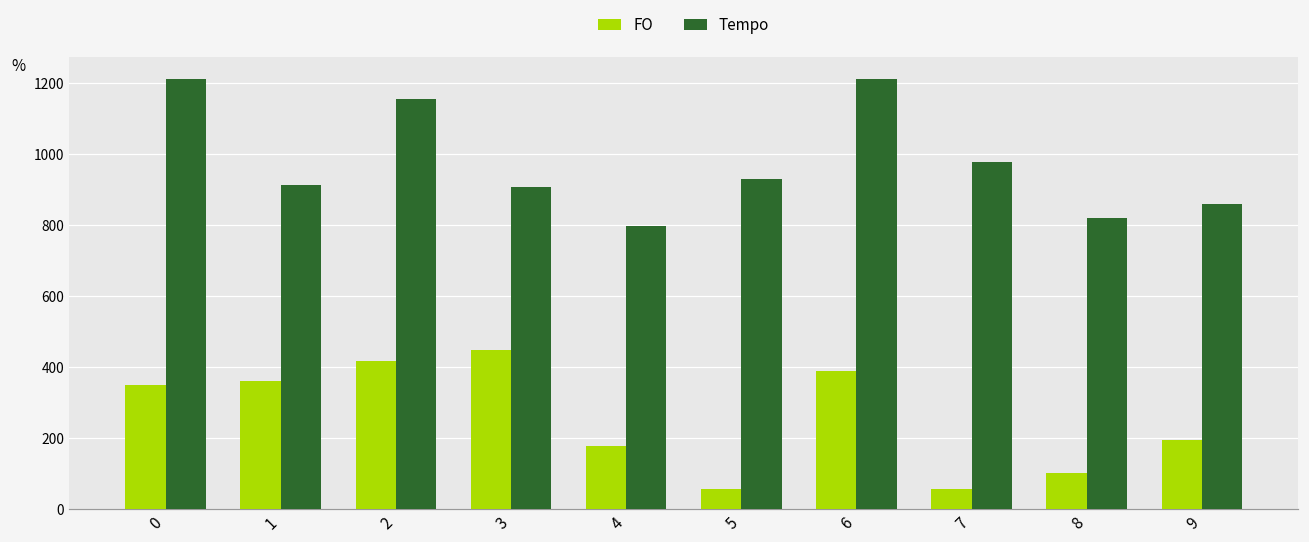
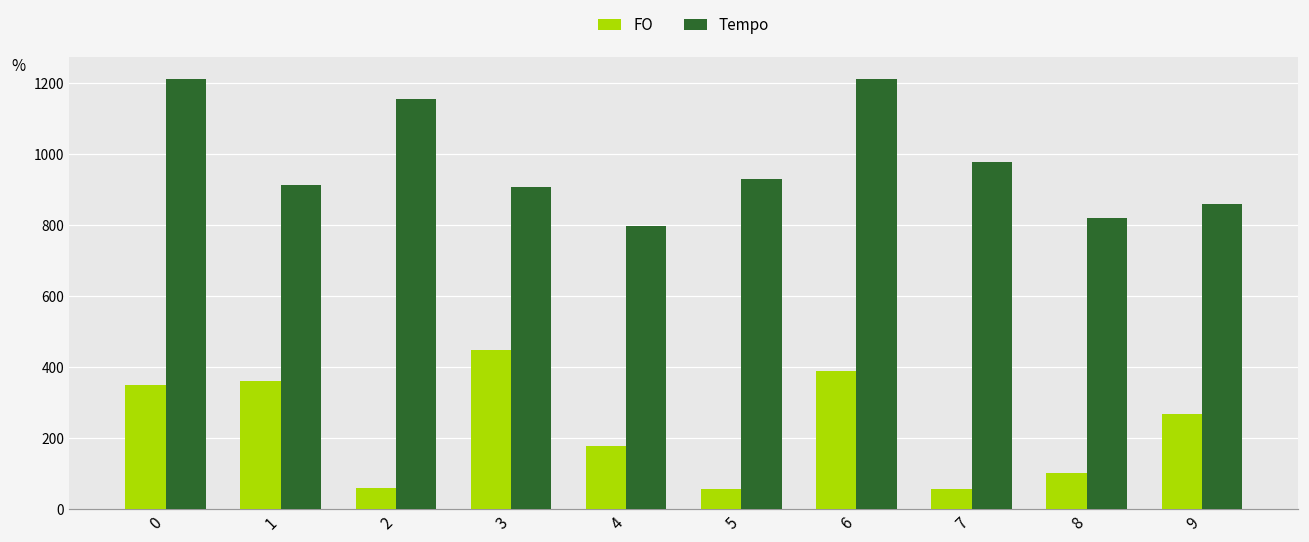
FO, 2: 420 -> 60
FO, 9: 190 -> 270
